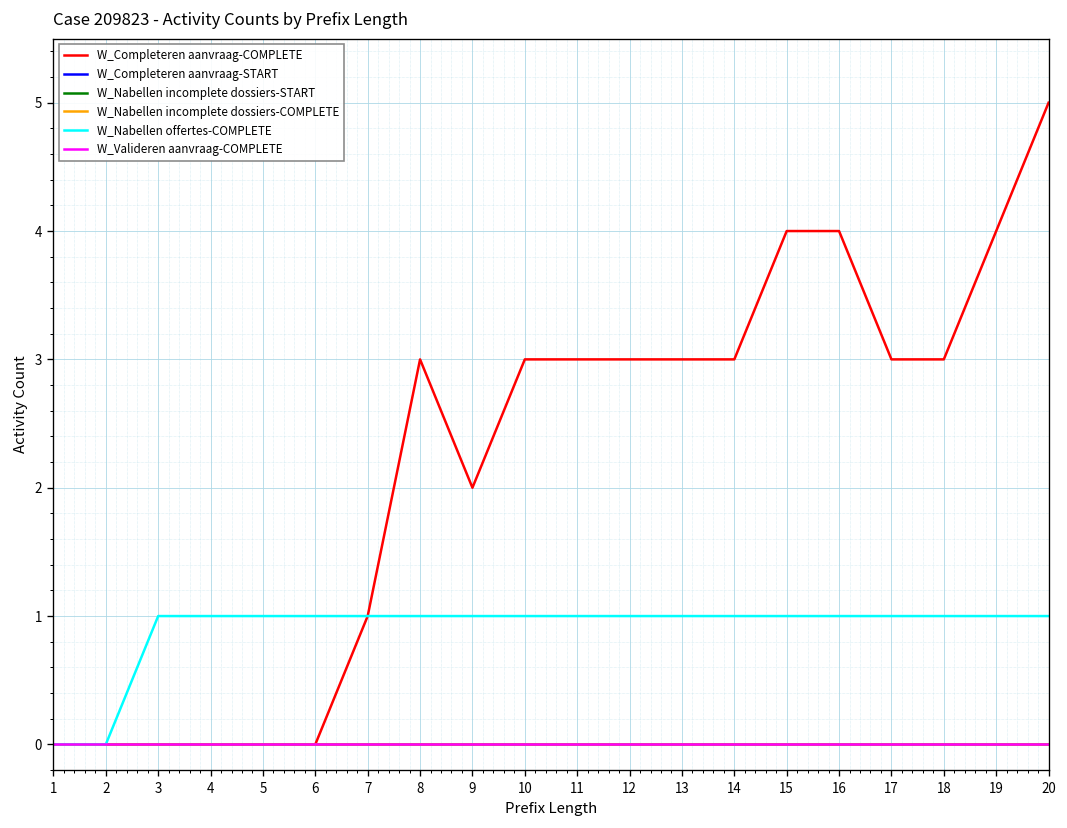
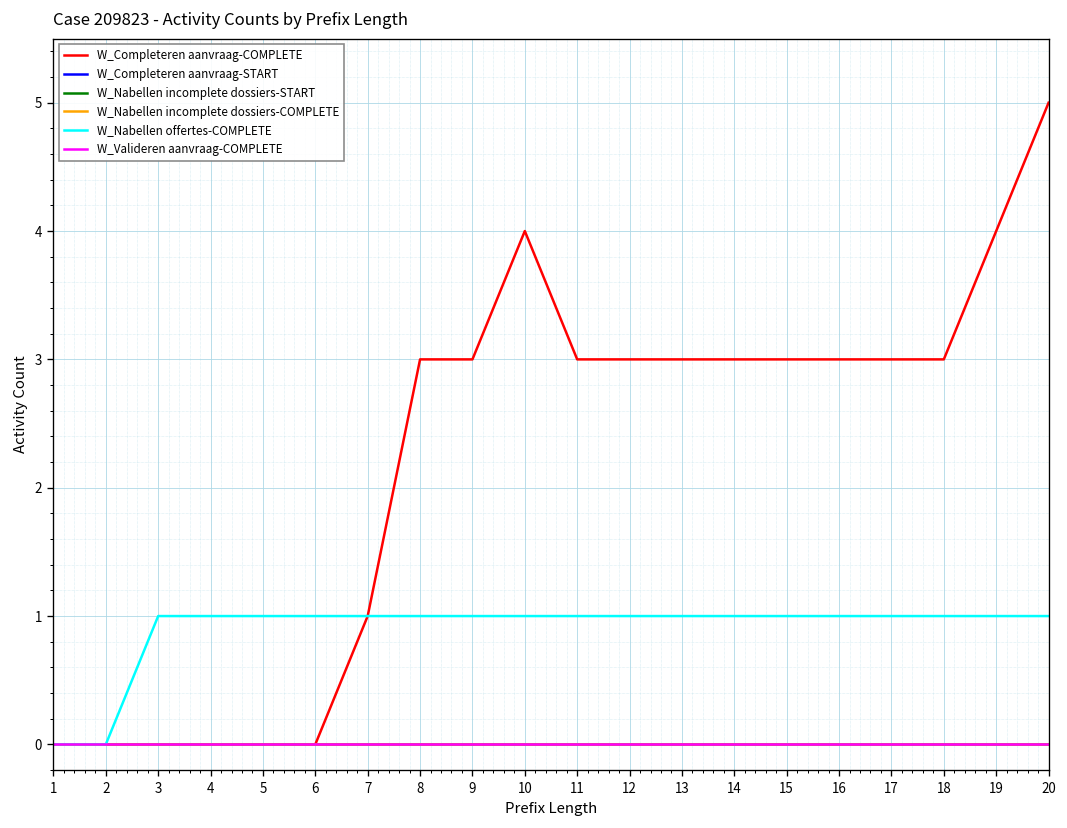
W_Completeren aanvraag-COMPLETE, 9: 2 -> 3
W_Completeren aanvraag-COMPLETE, 10: 3 -> 4
W_Completeren aanvraag-COMPLETE, 15: 4 -> 3
W_Completeren aanvraag-COMPLETE, 16: 4 -> 3
